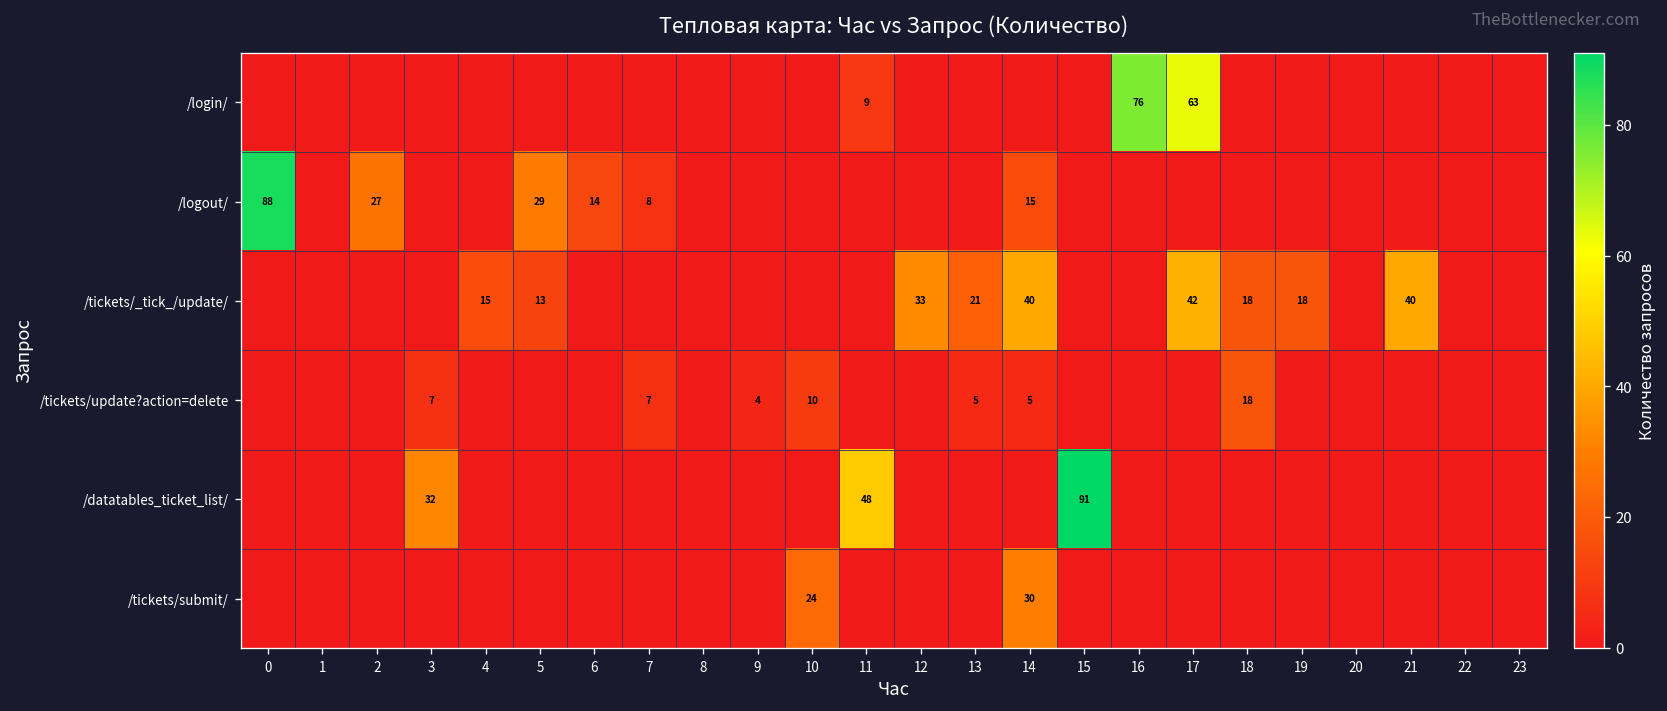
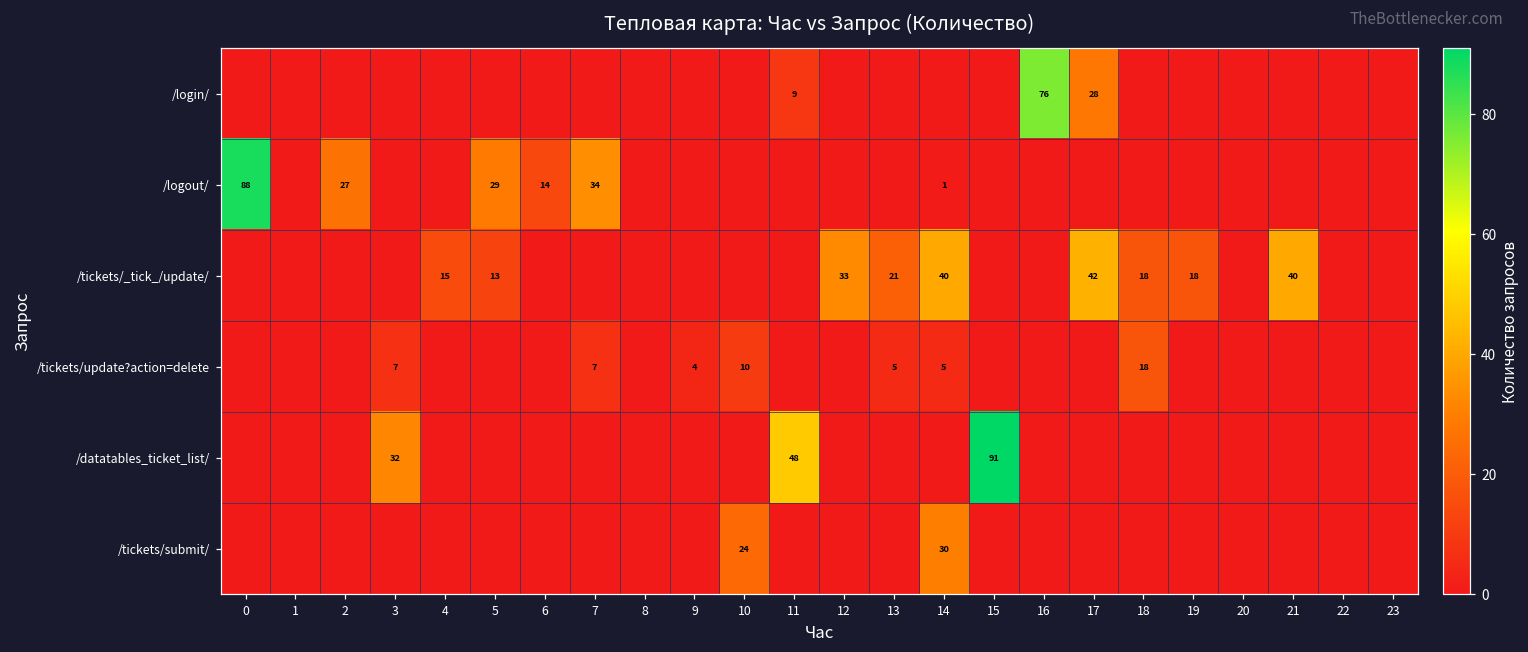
/login/, 17: 63 -> 28
/logout/, 7: 8 -> 34
/logout/, 14: 15 -> 1
